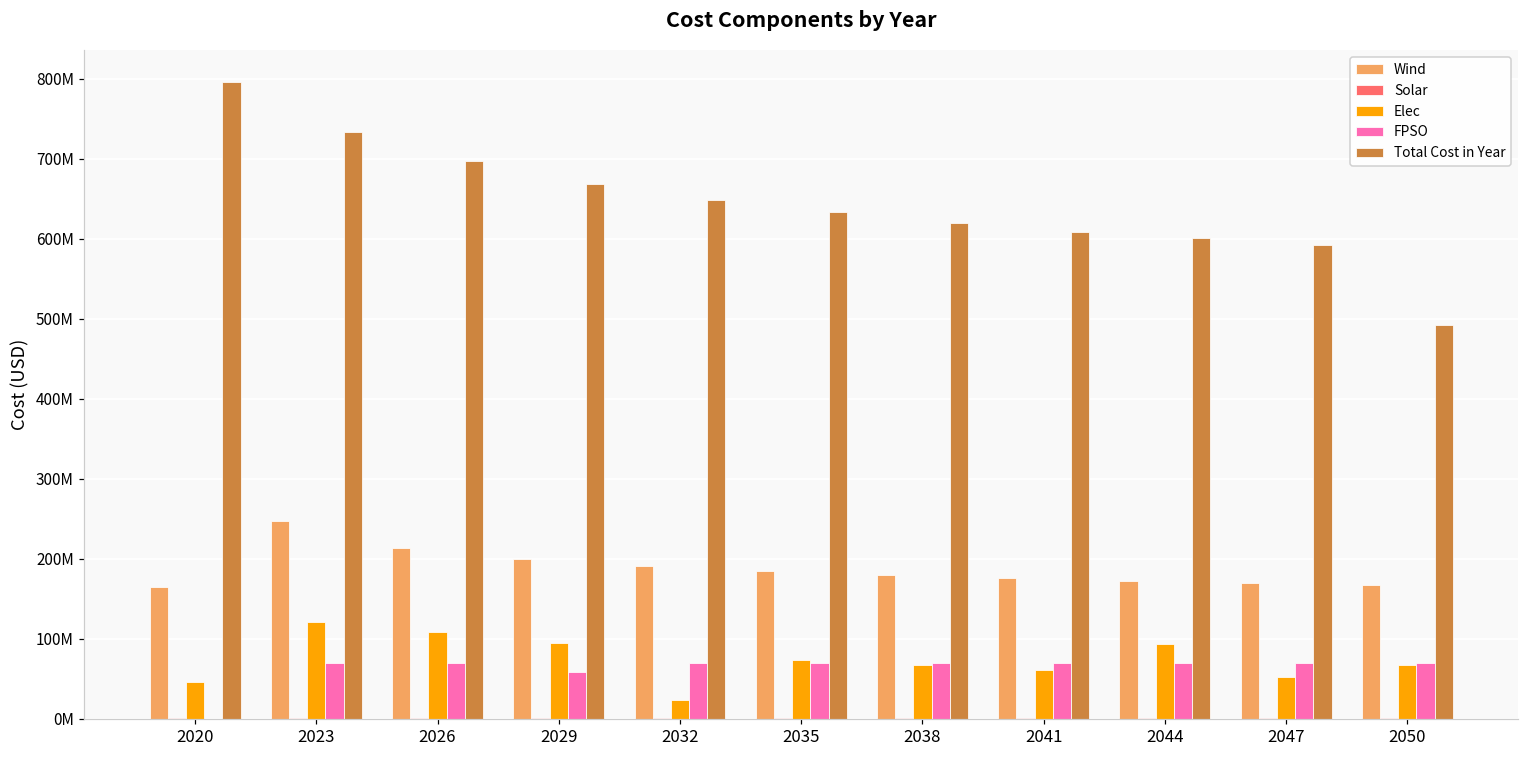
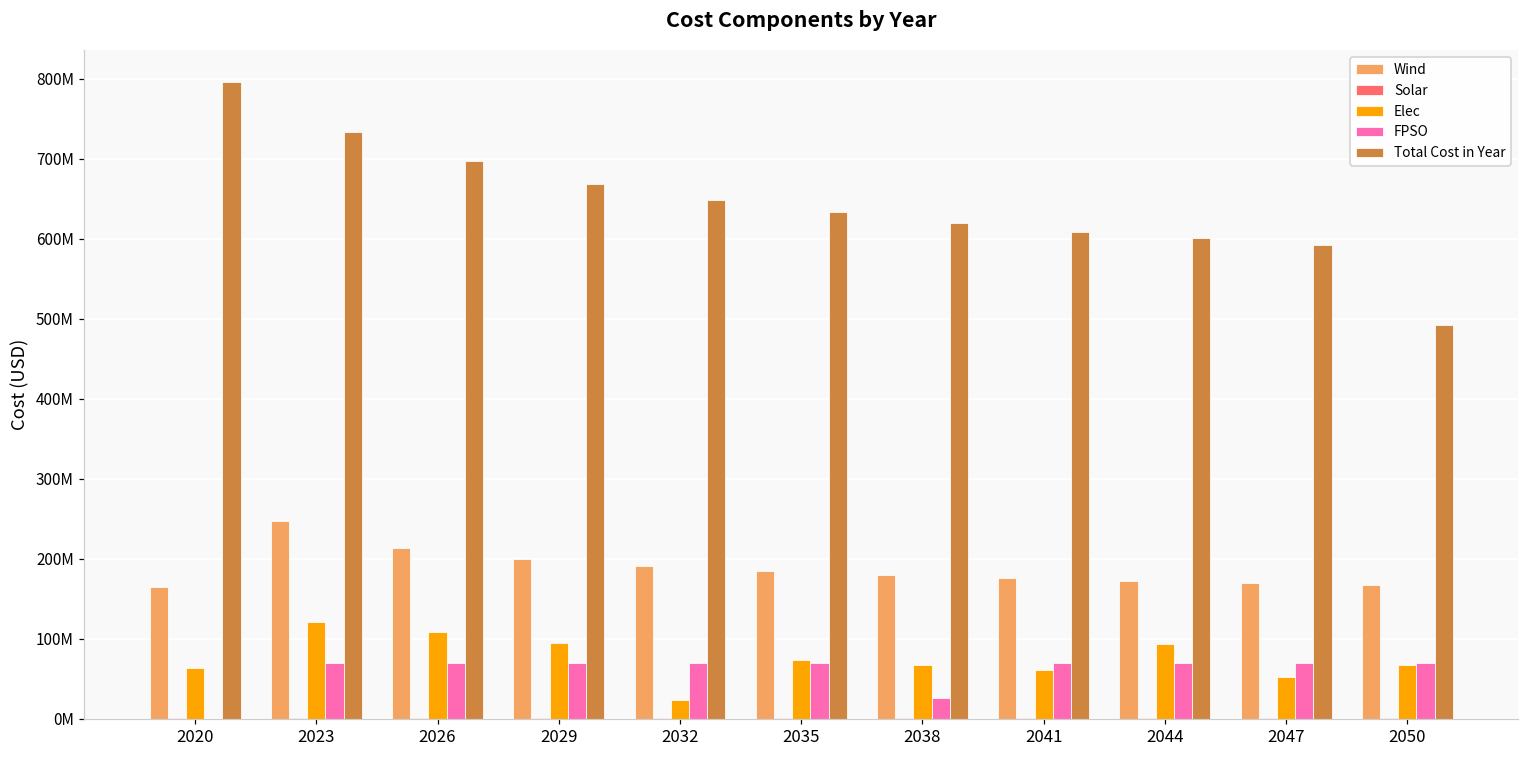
Elec, 2020: 50000000 -> 60000000
FPSO, 2029: 60000000 -> 70000000
FPSO, 2038: 70000000 -> 30000000
